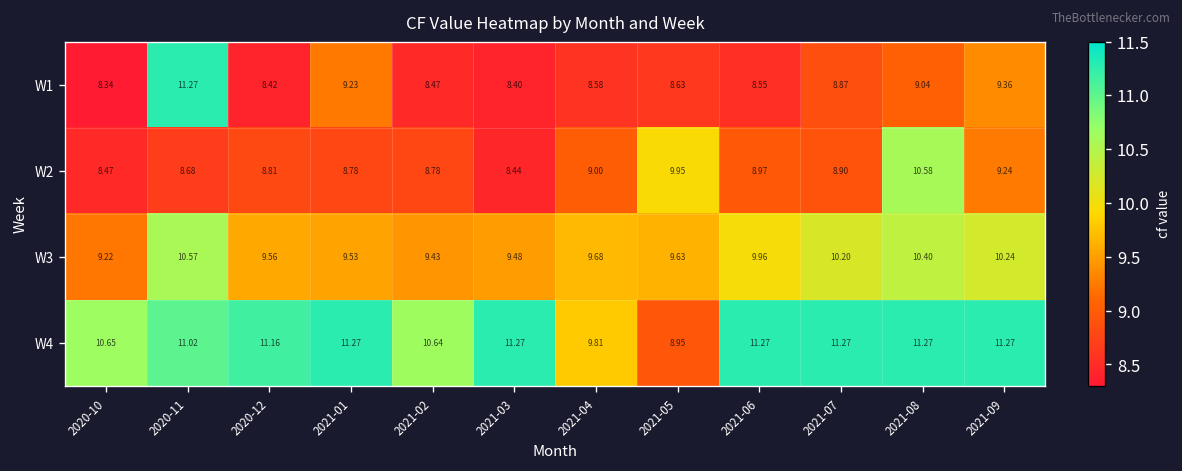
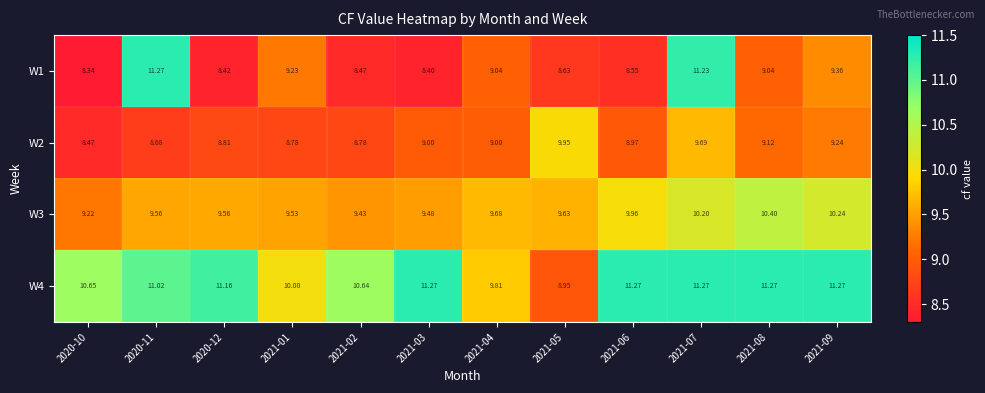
W1, 2021-04: 8.58 -> 9.04
W1, 2021-07: 8.87 -> 11.23
W2, 2021-03: 8.44 -> 9.00
W2, 2021-07: 8.90 -> 9.69
W2, 2021-08: 10.58 -> 9.12
W3, 2020-11: 10.57 -> 9.56
W4, 2021-01: 11.27 -> 10.00
